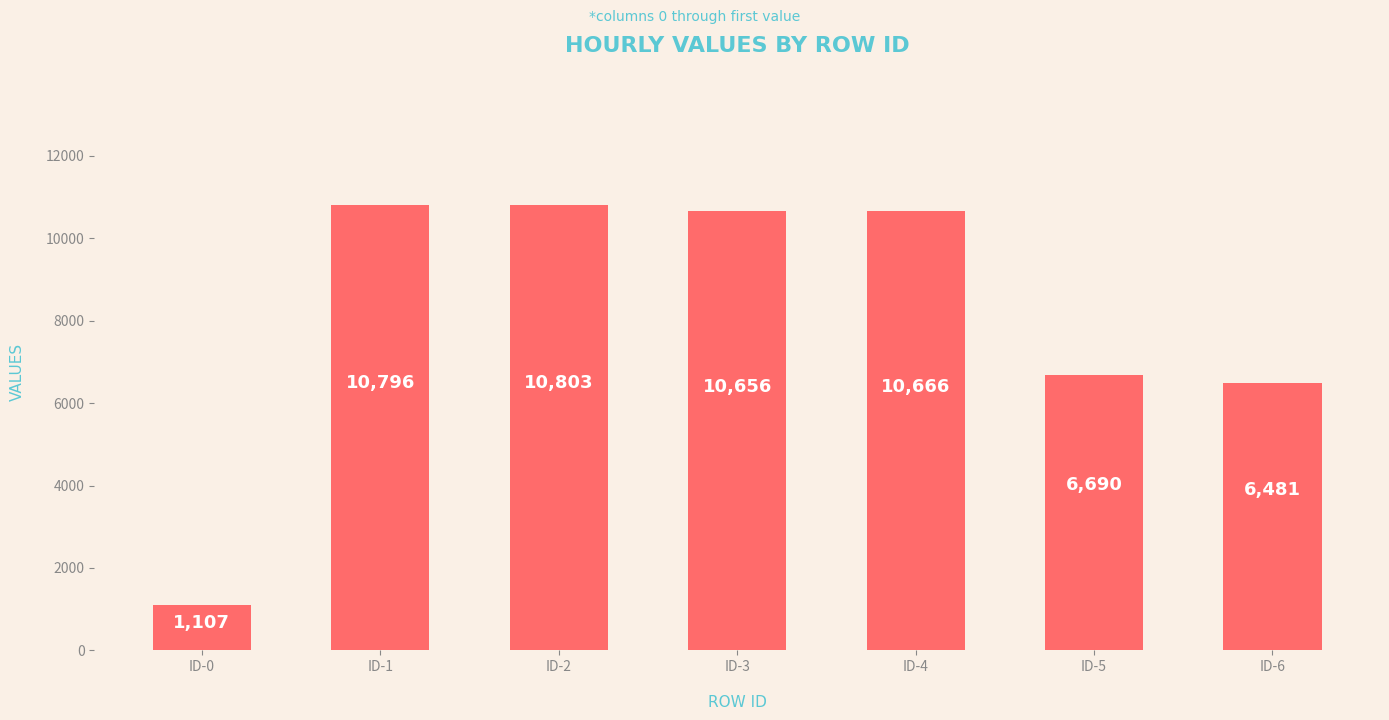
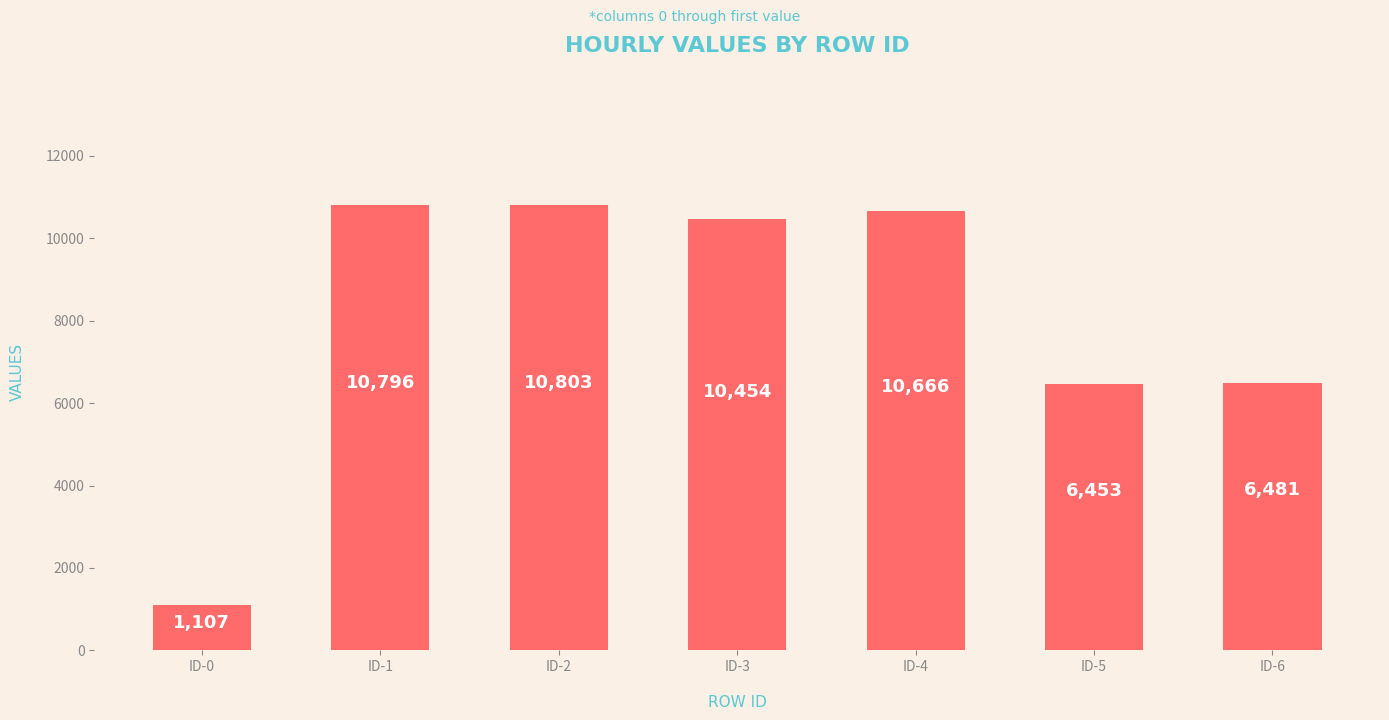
ID-3: 10,656 -> 10,454
ID-5: 6,690 -> 6,453
